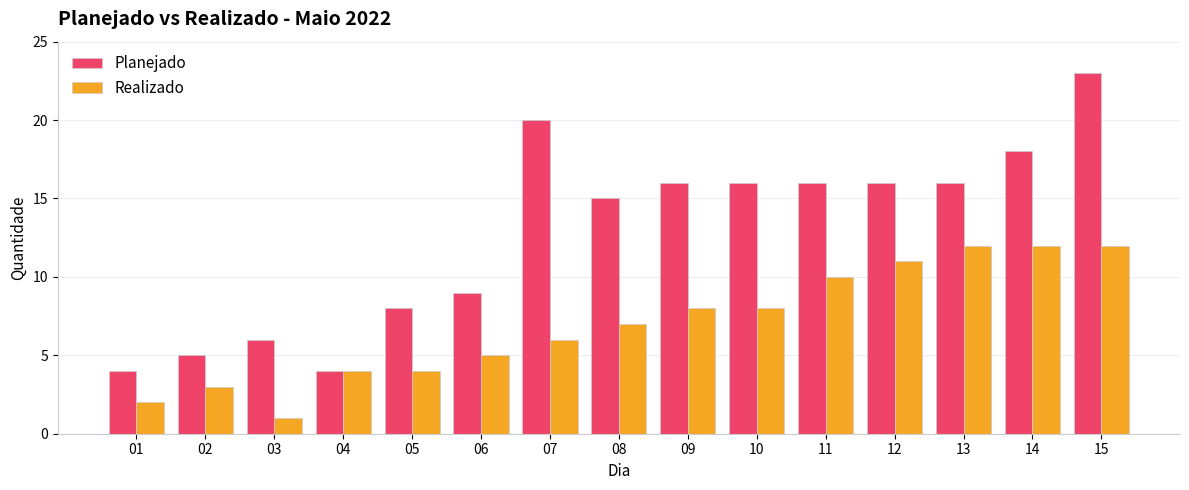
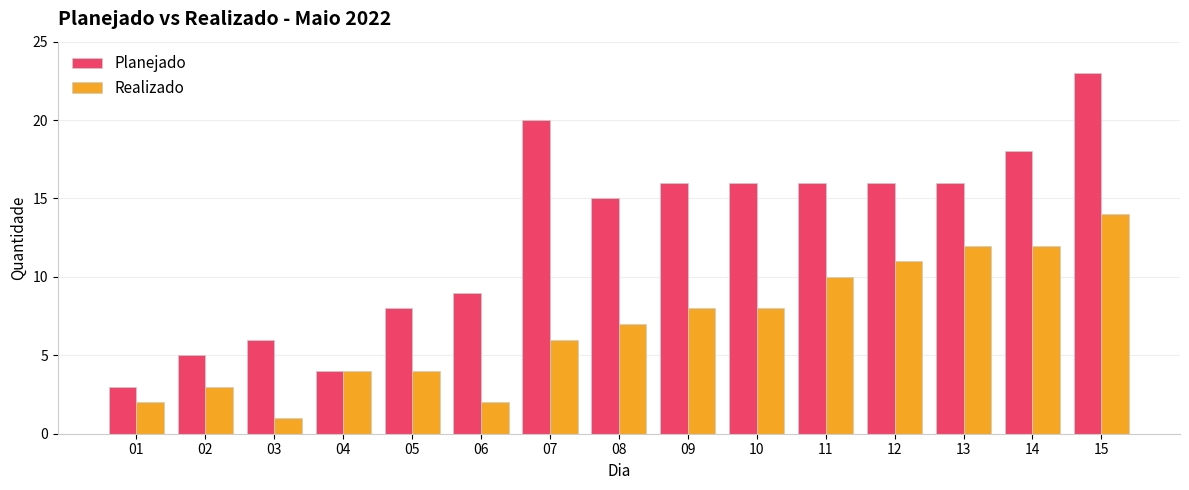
Planejado, 01: 4 -> 3
Realizado, 06: 5 -> 2
Realizado, 15: 12 -> 14
